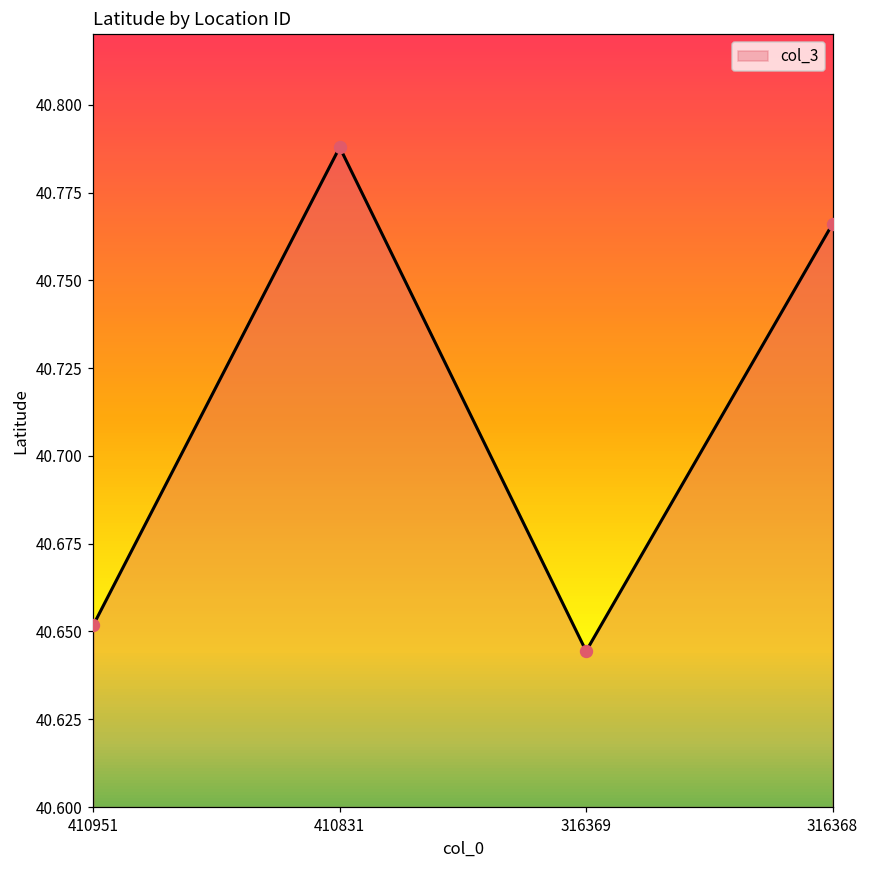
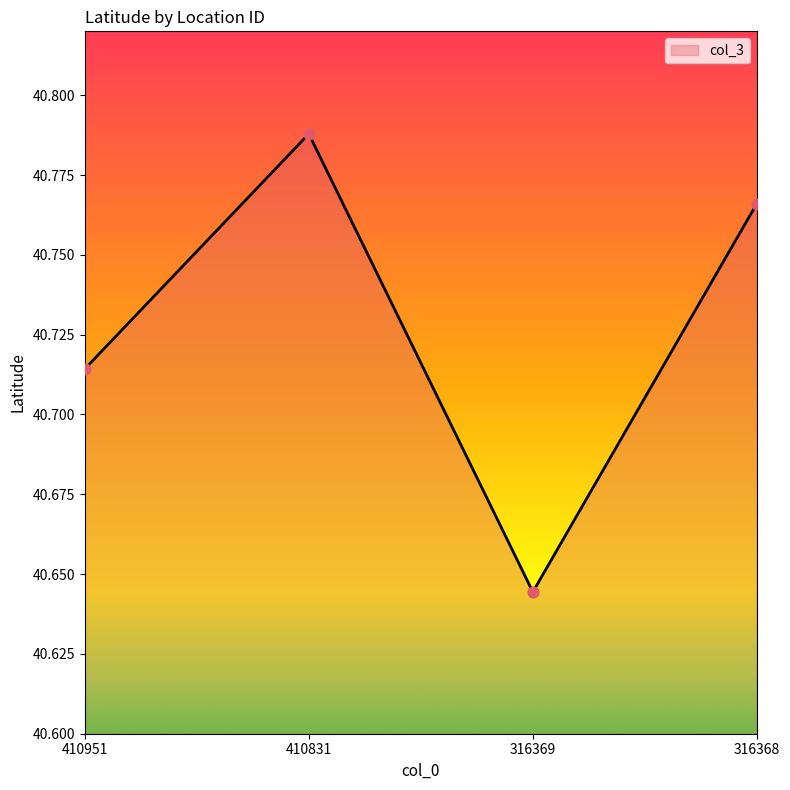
410951: 40.652 -> 40.714
